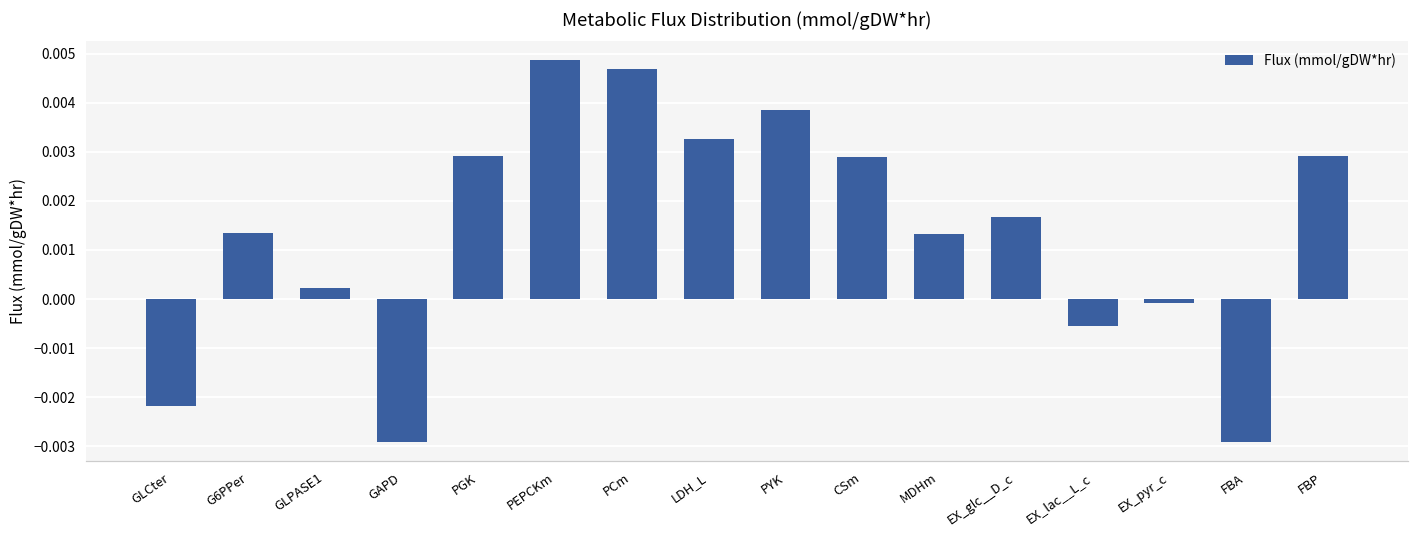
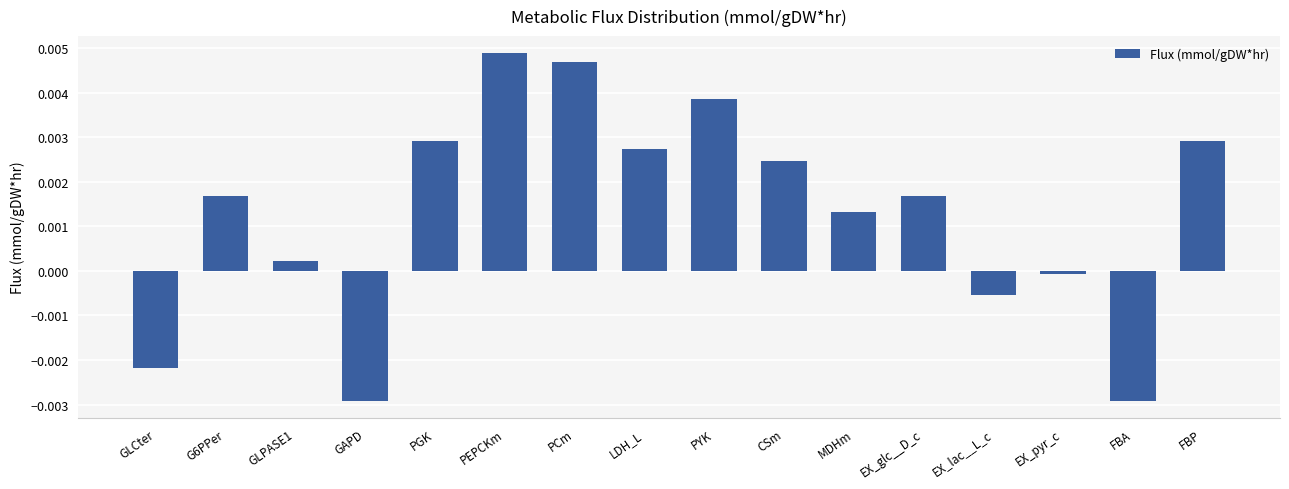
G6PPer: 0.0013 -> 0.0017
LDH_L: 0.0033 -> 0.0027
CSm: 0.0029 -> 0.0025
